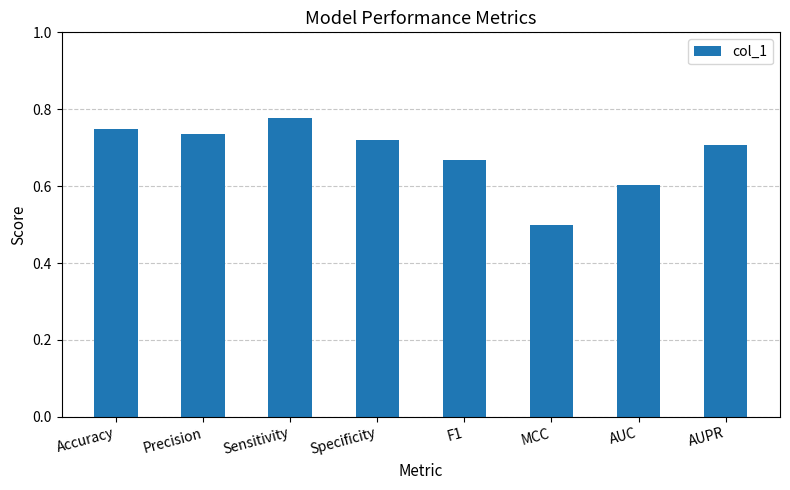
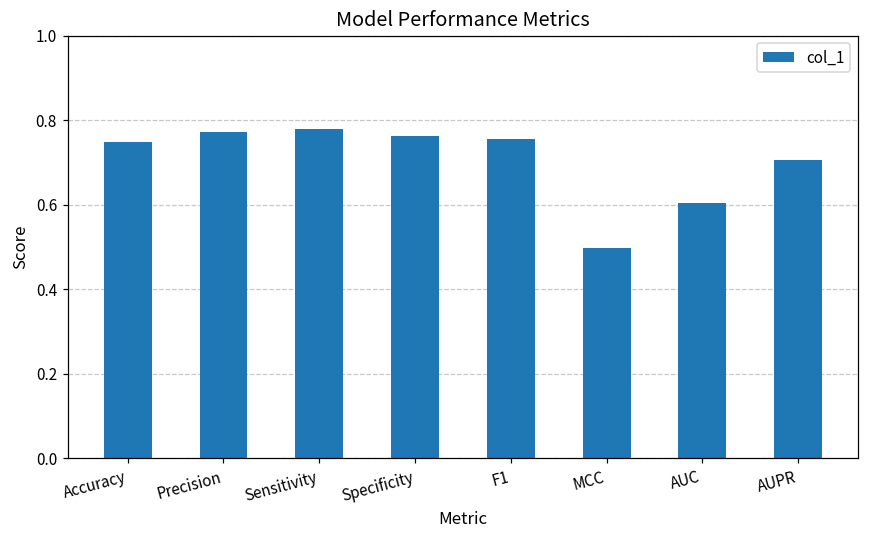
Precision: 0.74 -> 0.77
Specificity: 0.72 -> 0.76
F1: 0.67 -> 0.76
